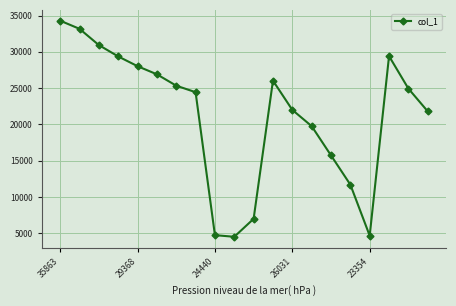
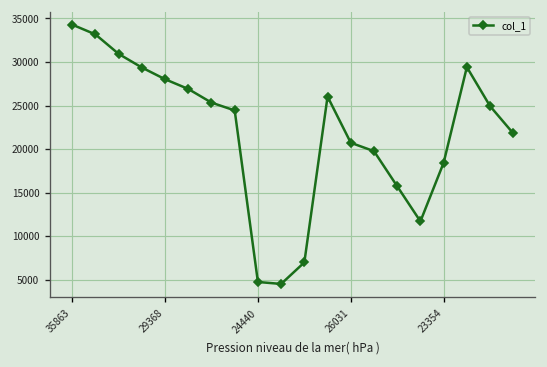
26031: 22000 -> 21000
23354: 5000 -> 18000
